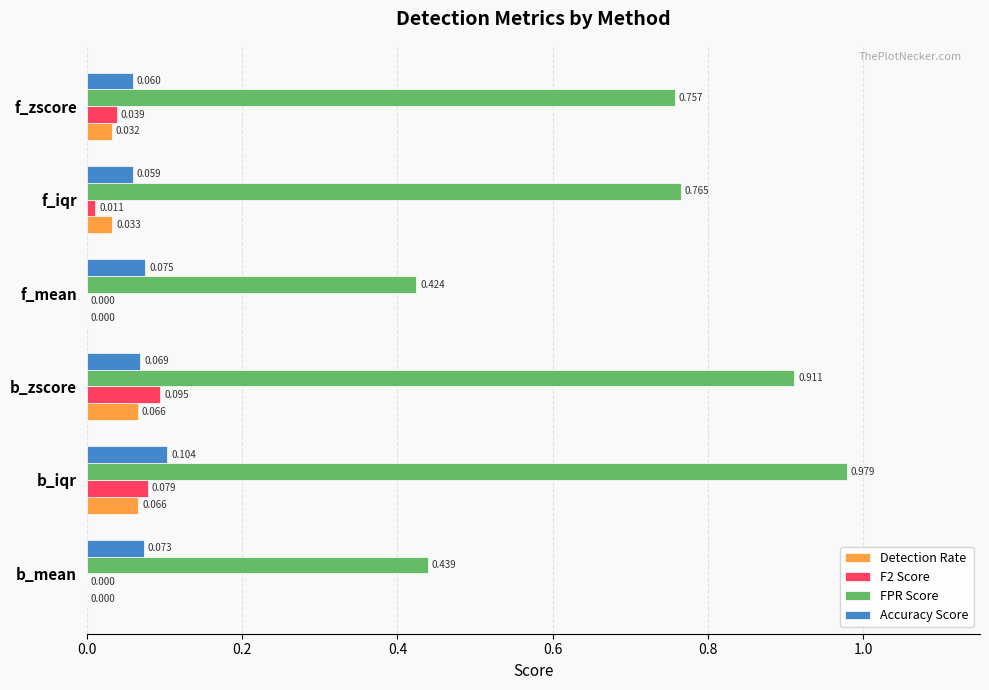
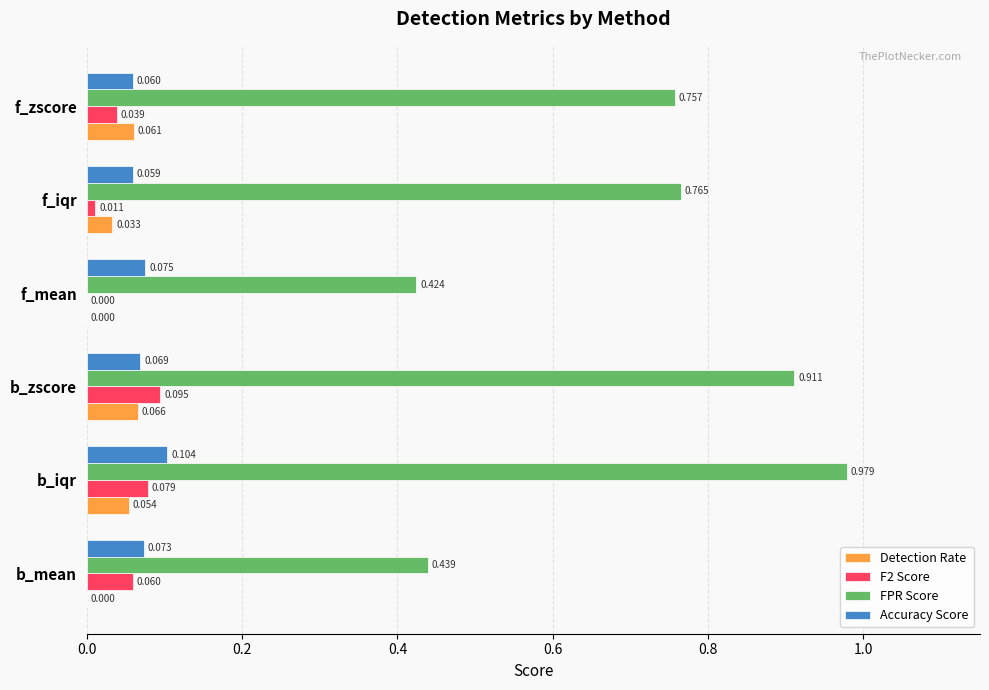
Detection Rate, f_zscore: 0.032 -> 0.061
Detection Rate, b_iqr: 0.066 -> 0.054
F2 Score, b_mean: 0.000 -> 0.060
